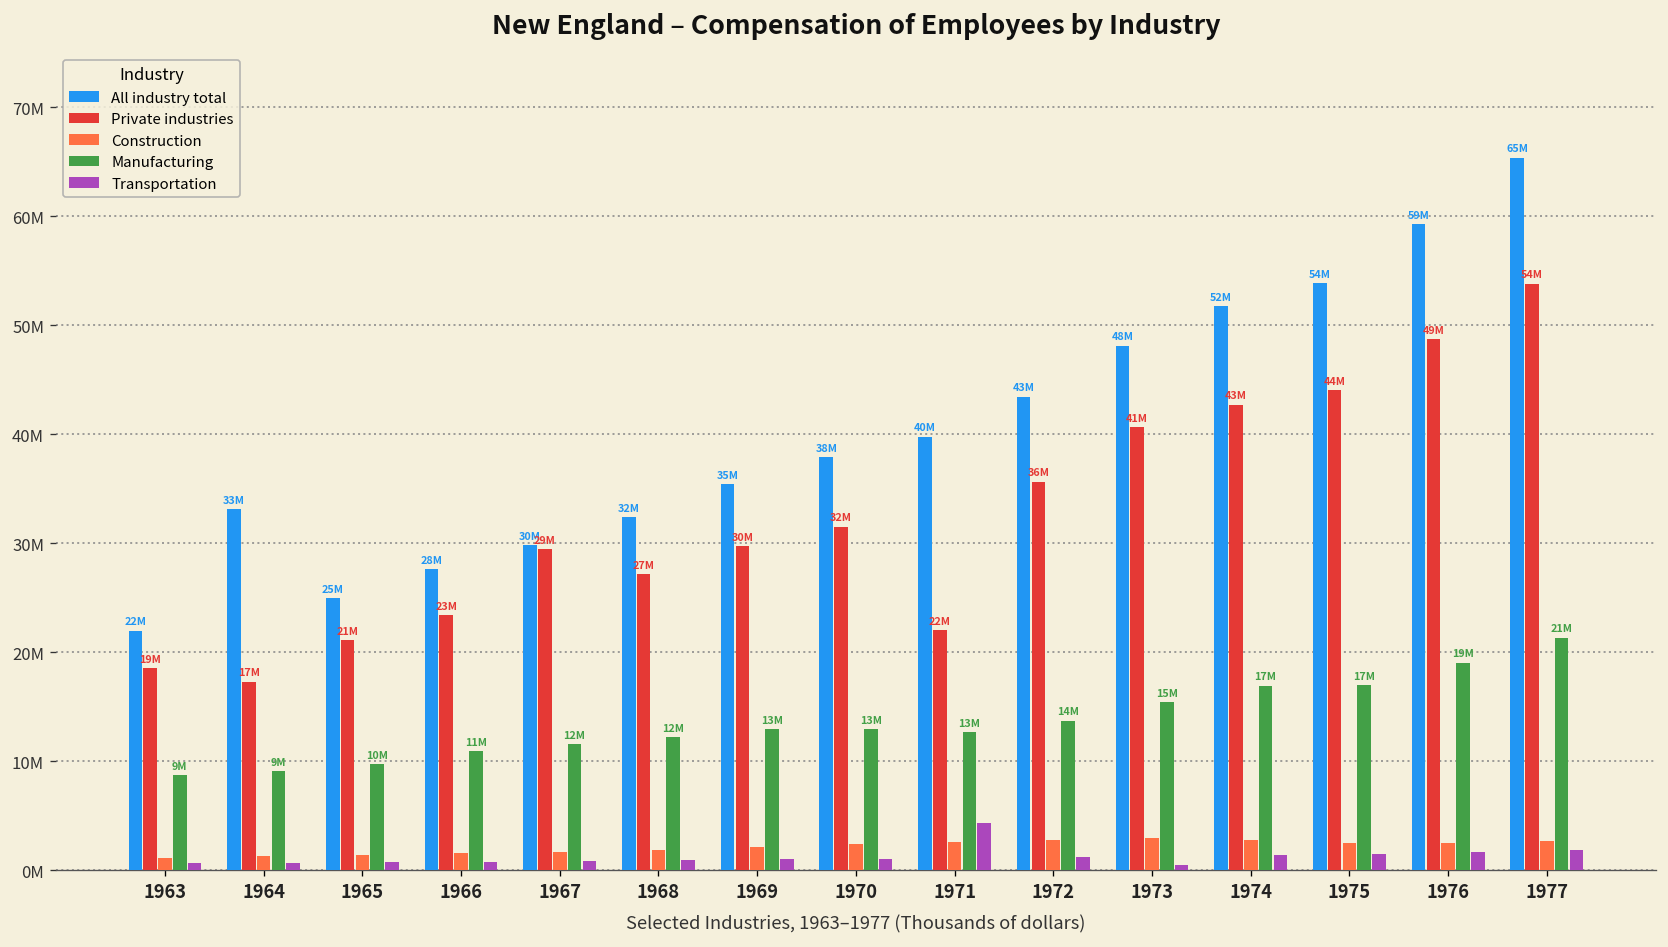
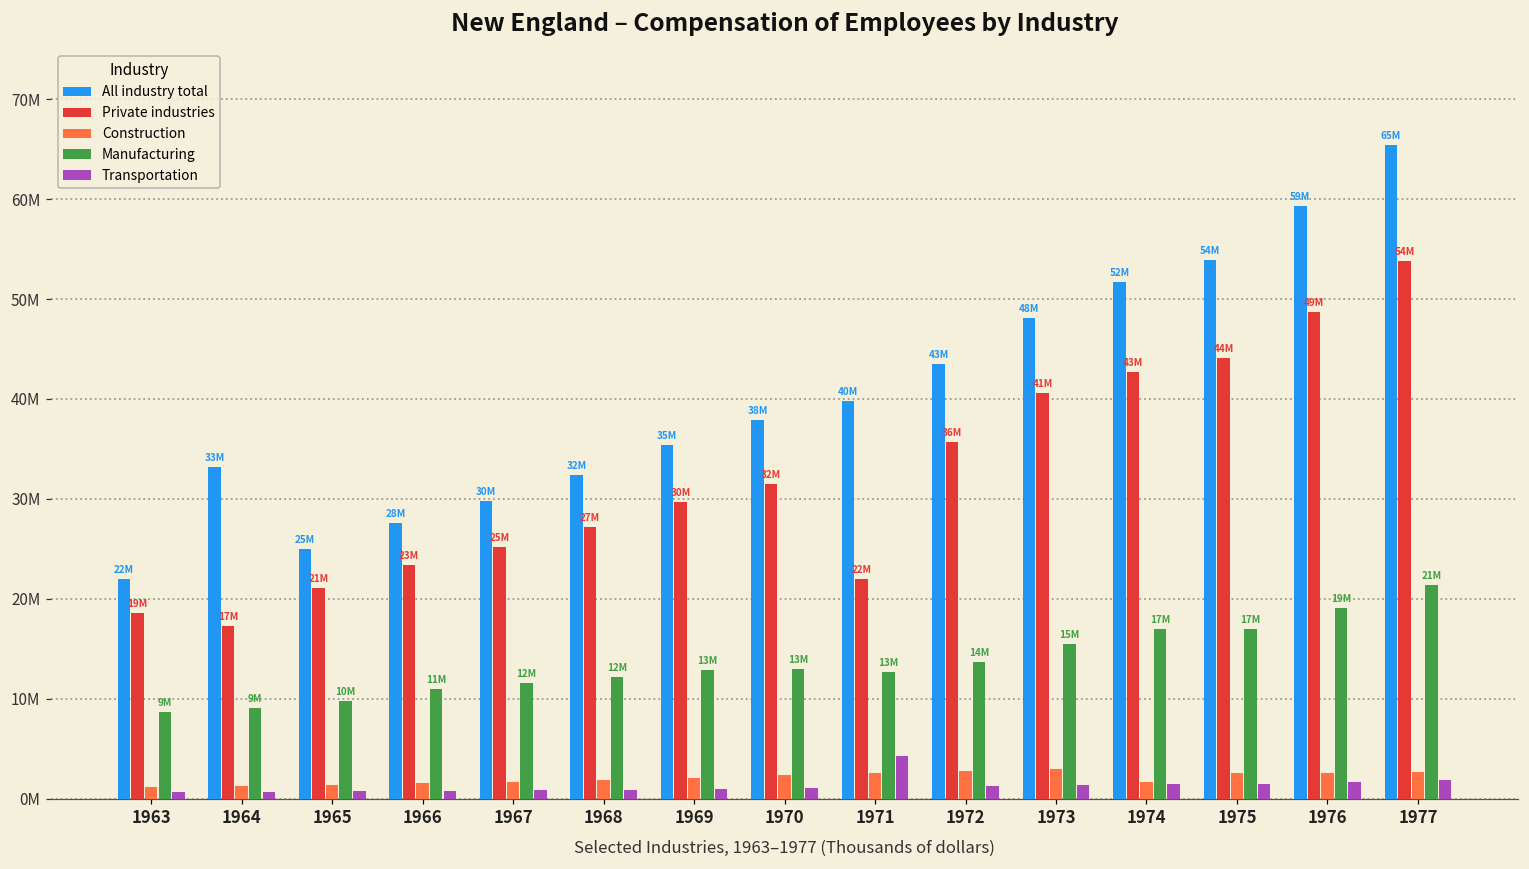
Private industries, 1967: 29M -> 25M
Transportation, 1973: 500000 -> 1400000
Construction, 1974: 3000000 -> 2000000
